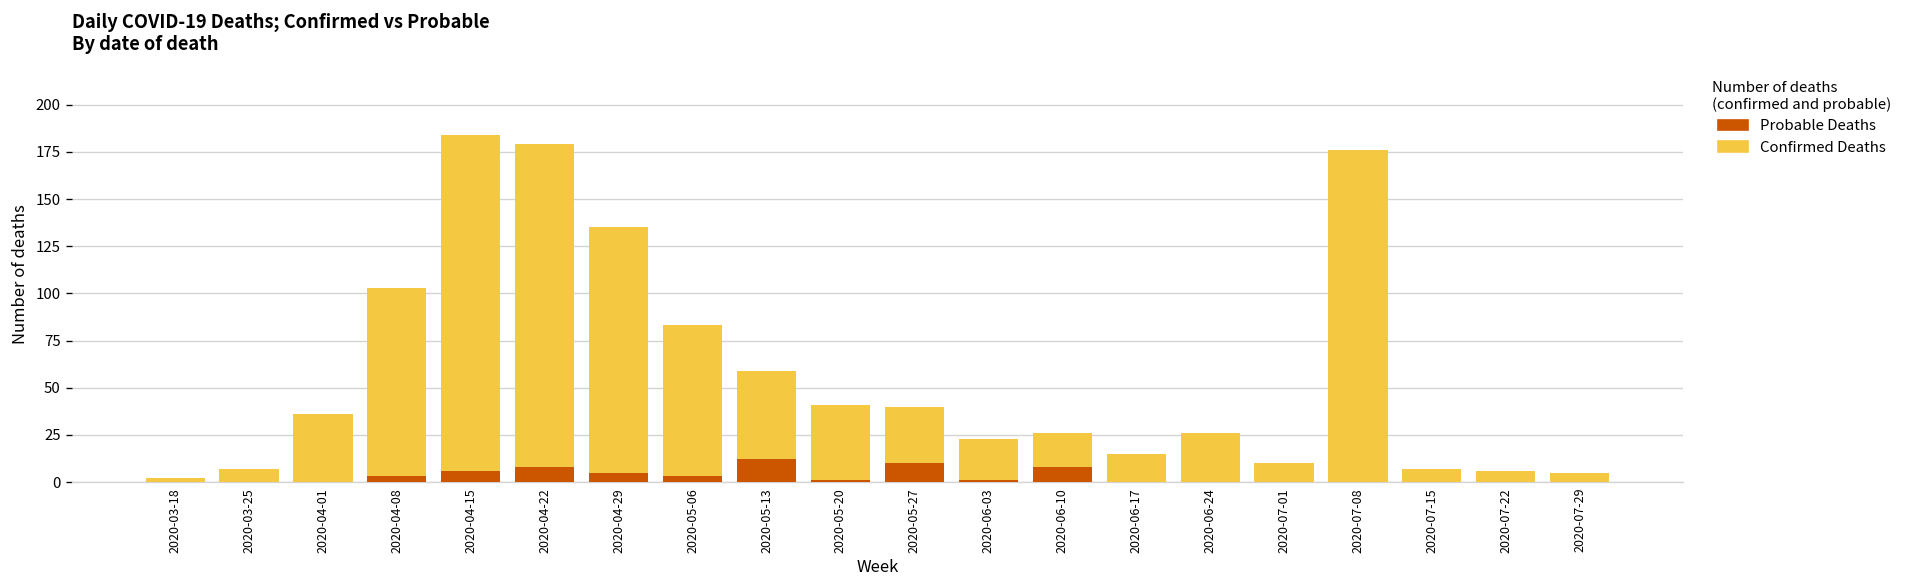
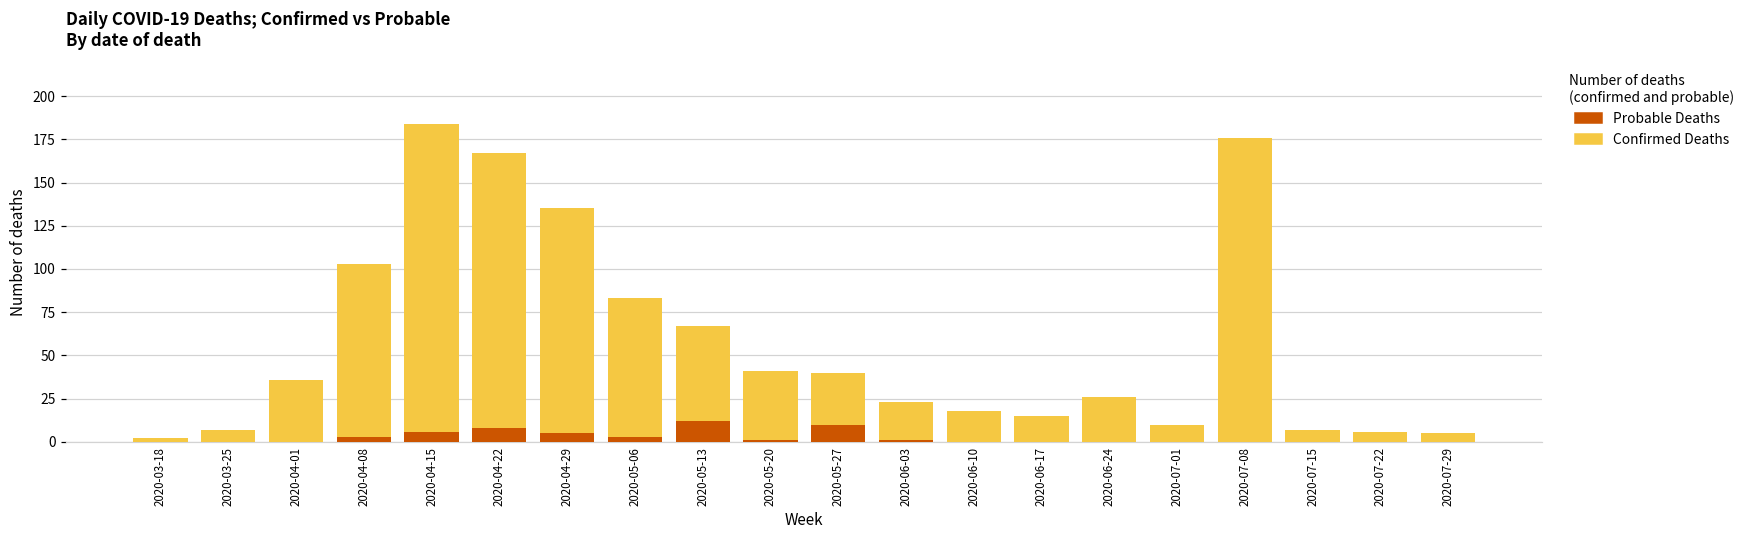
Confirmed Deaths, 2020-04-22: 171 -> 159
Confirmed Deaths, 2020-05-13: 47 -> 55
Probable Deaths, 2020-06-10: 8 -> 0
